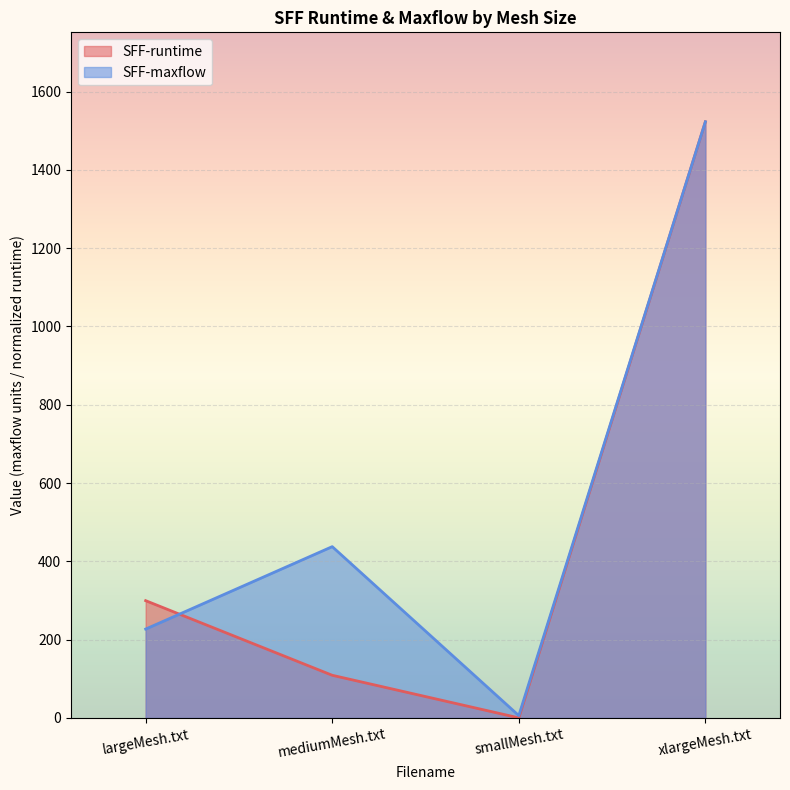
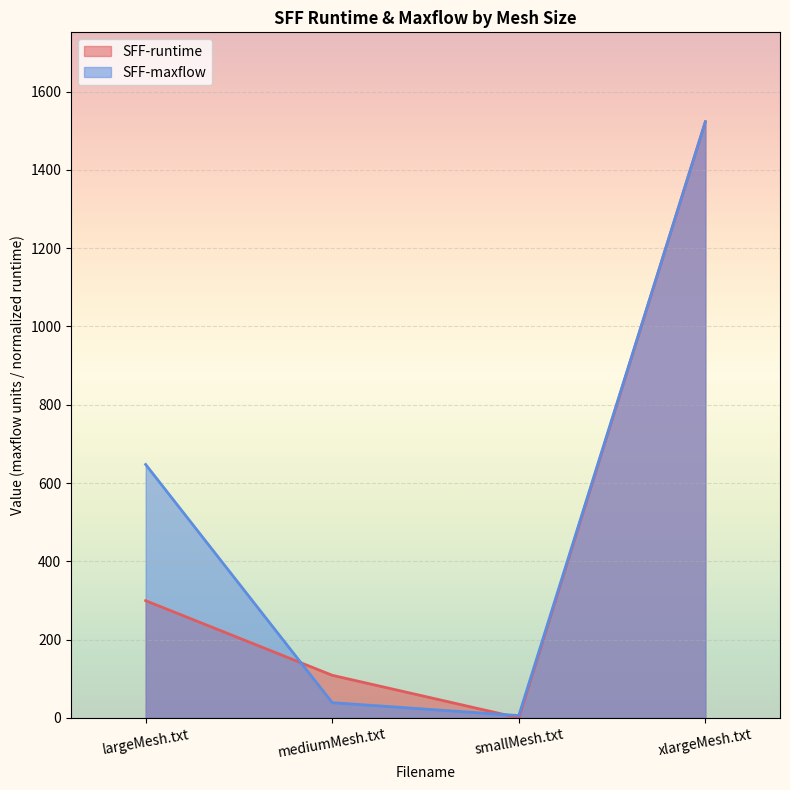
SFF-maxflow, largeMesh.txt: 230 -> 650
SFF-maxflow, mediumMesh.txt: 440 -> 40
